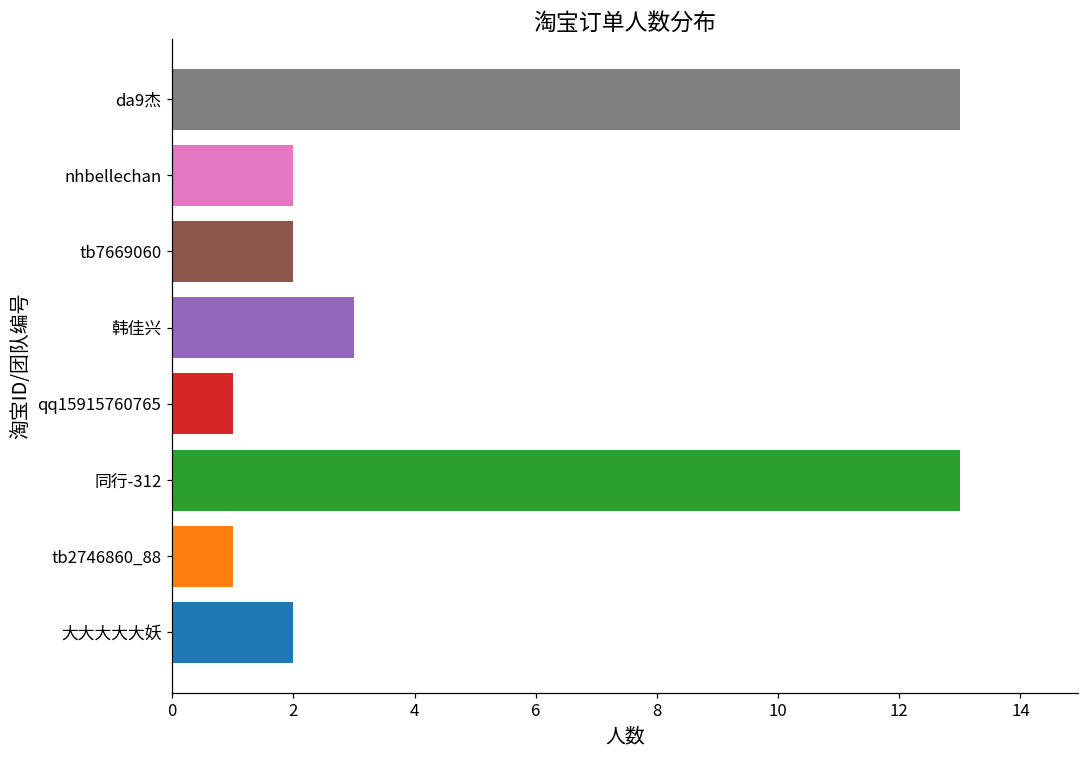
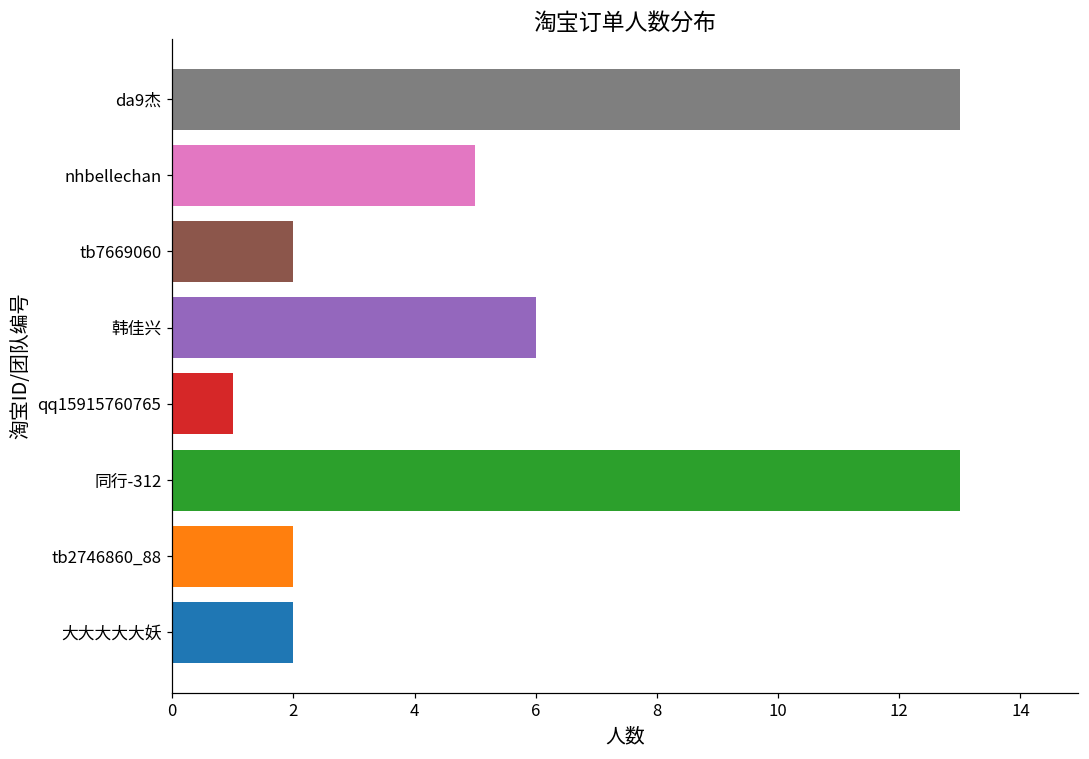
nhbellechan: 2 -> 5
韩佳兴: 3 -> 6
tb2746860_88: 1 -> 2
